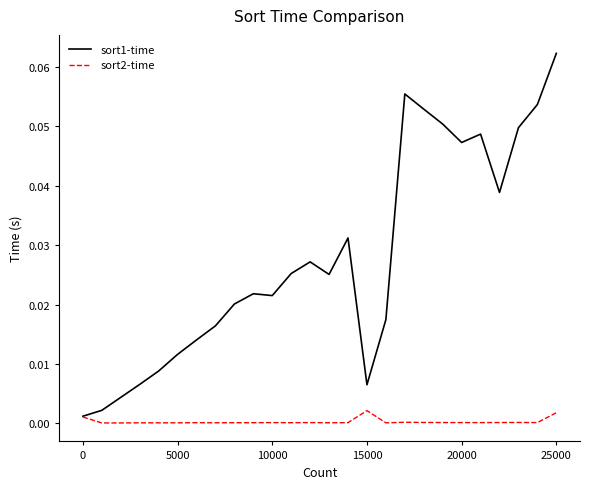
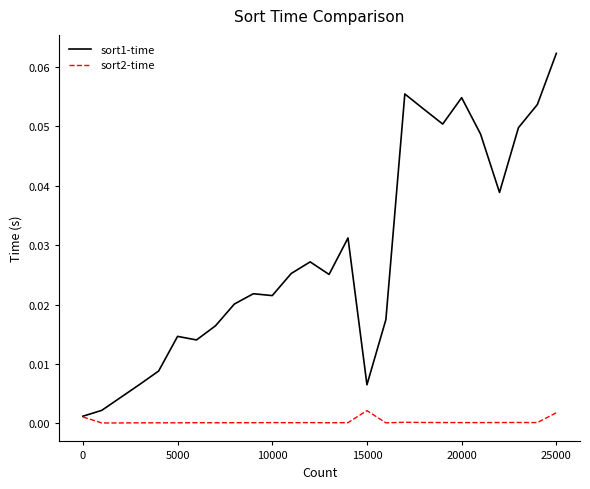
sort1-time, 5000: 0.012 -> 0.015
sort1-time, 20000: 0.047 -> 0.055
